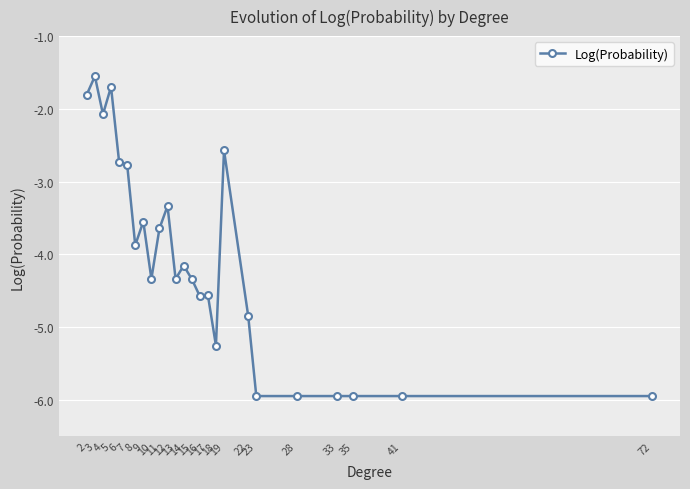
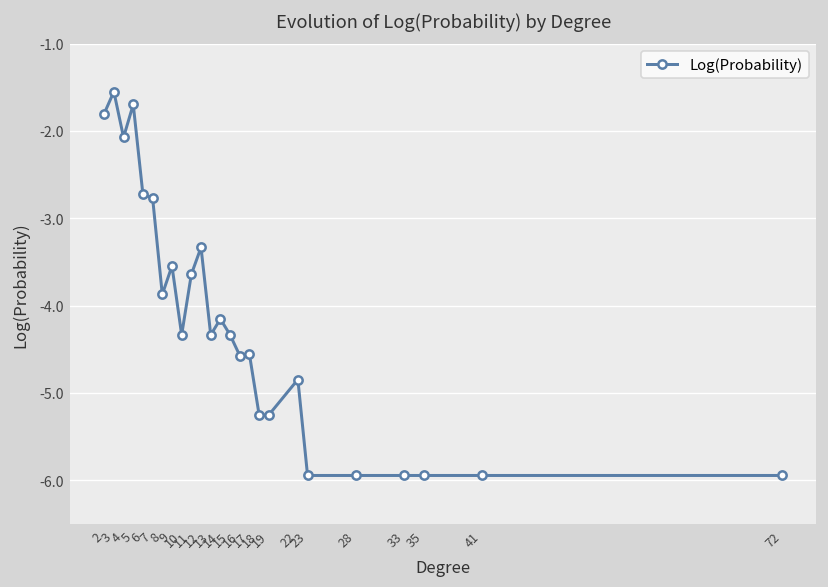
19: -2.6 -> -5.3
